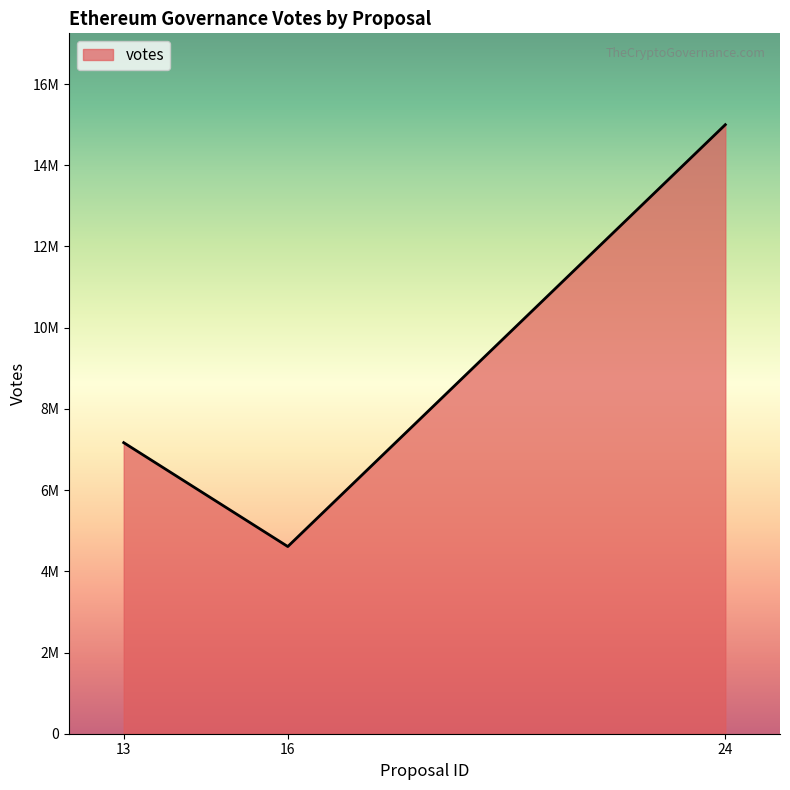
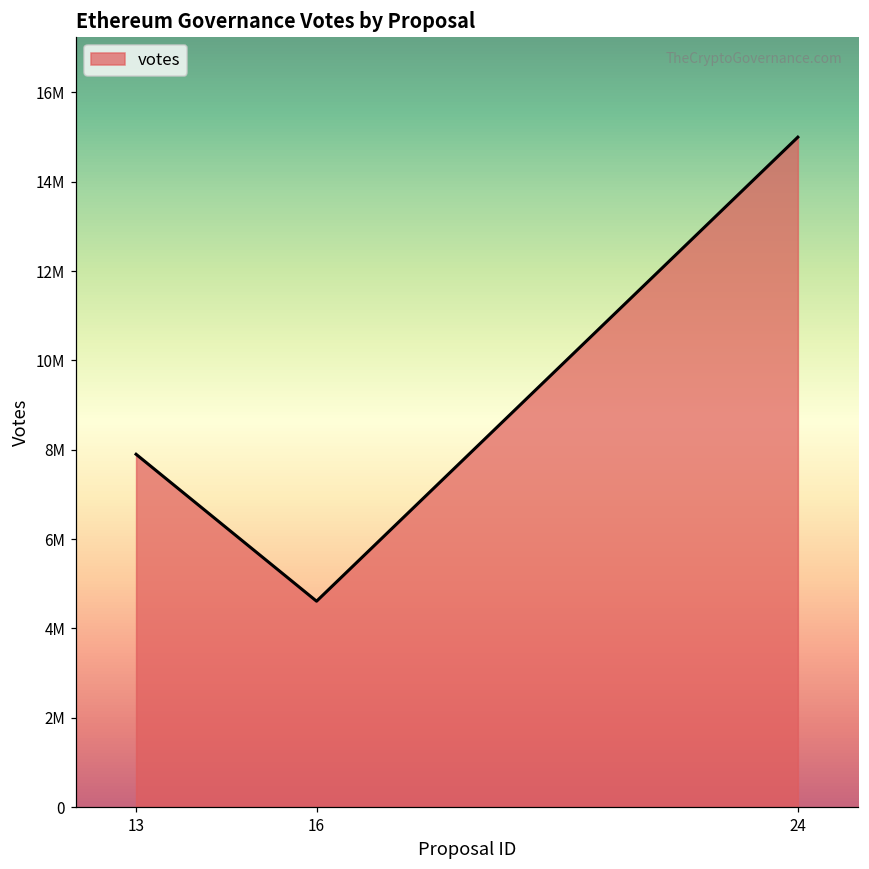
13: 7200000 -> 7900000
